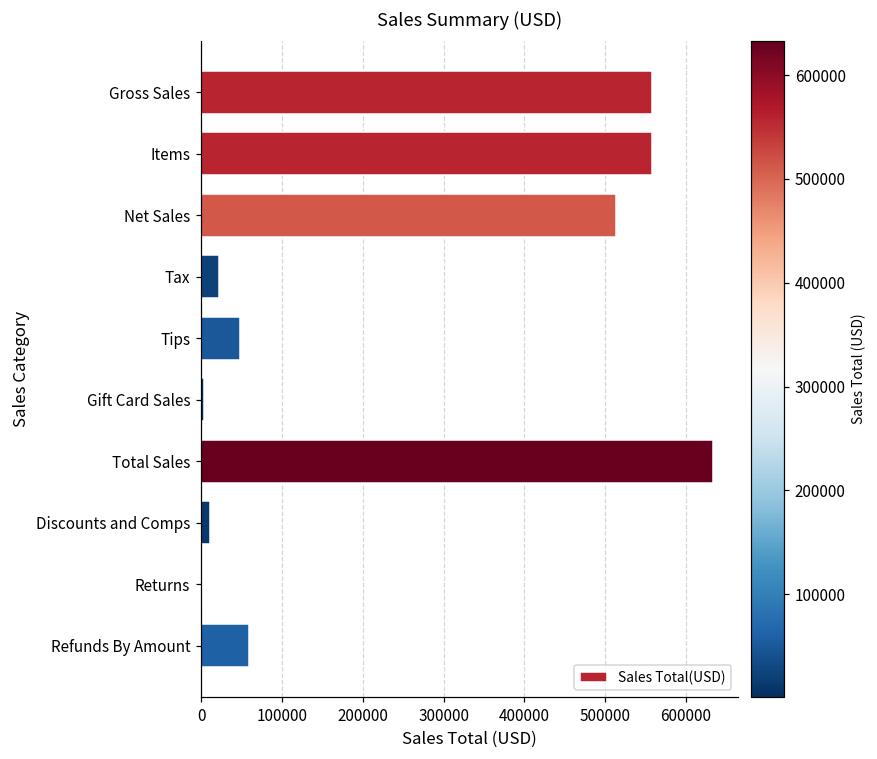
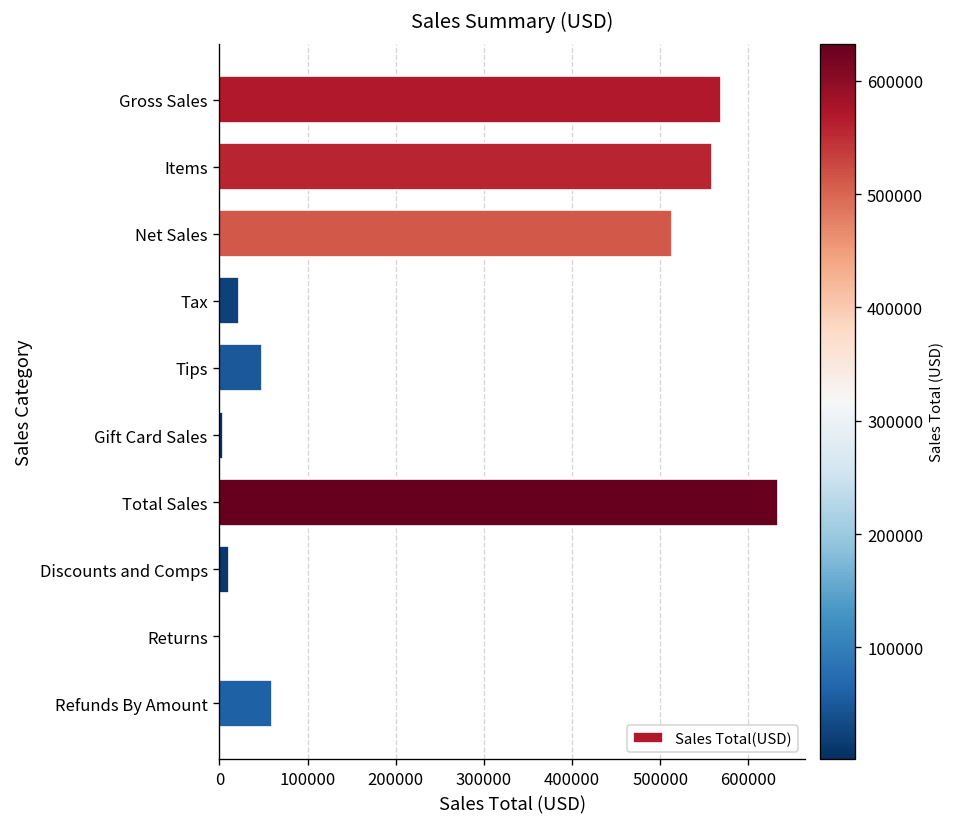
Gross Sales: 560000 -> 570000
